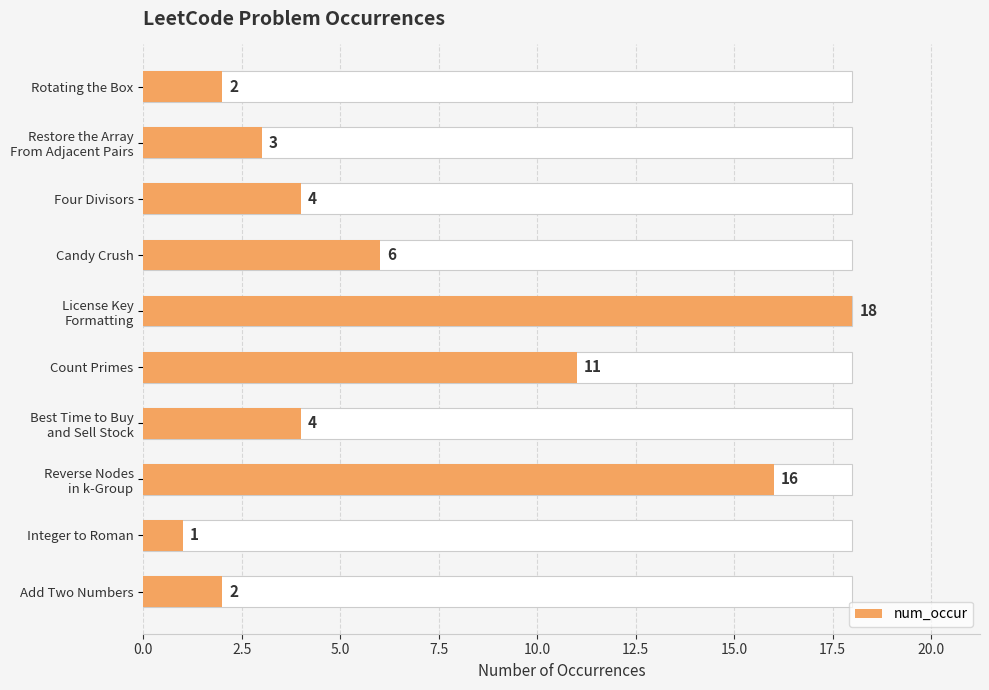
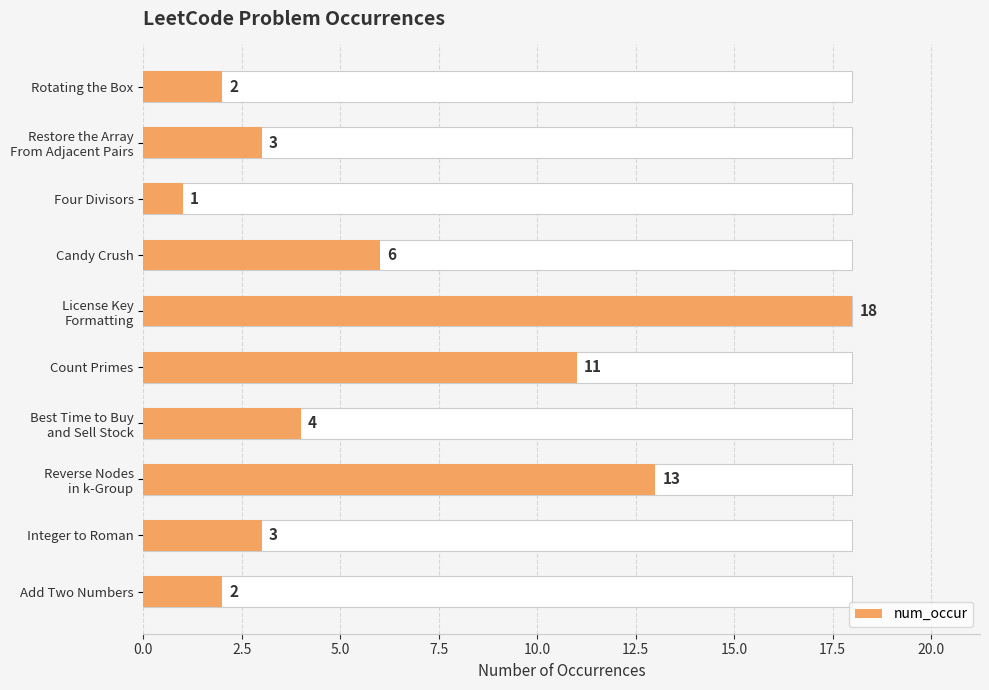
num_occur, Four Divisors: 4 -> 1
num_occur, Reverse Nodes in k-Group: 16 -> 13
num_occur, Integer to Roman: 1 -> 3
